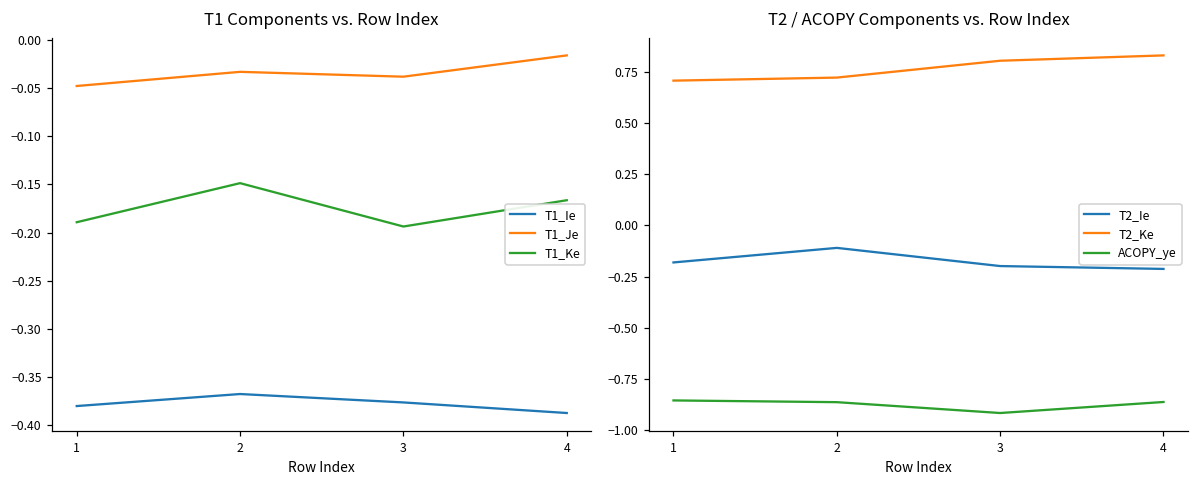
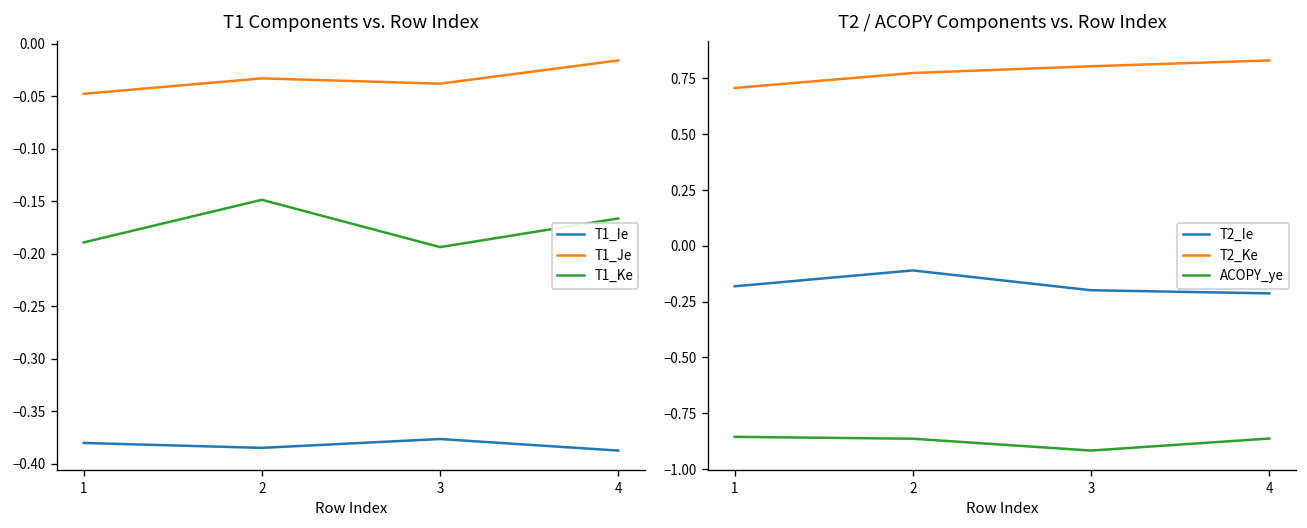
T1 Components vs. Row Index, T1_Ie, 2: -0.37 -> -0.38
T2 / ACOPY Components vs. Row Index, T2_Ke, 2: 0.72 -> 0.77
